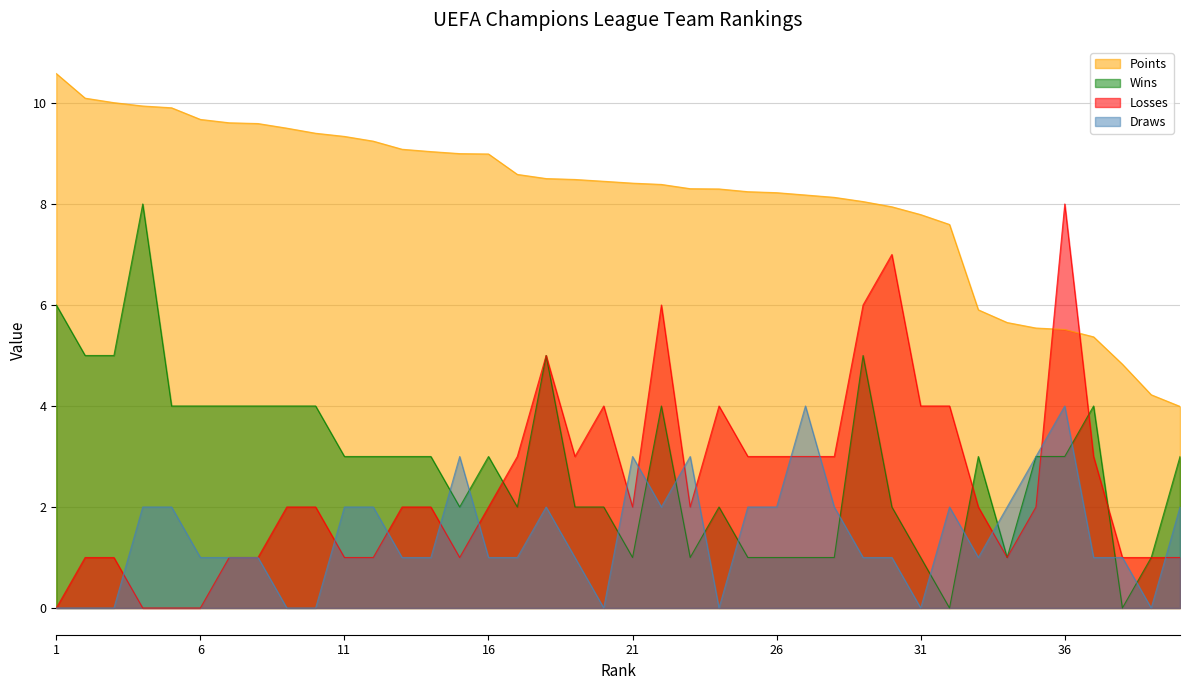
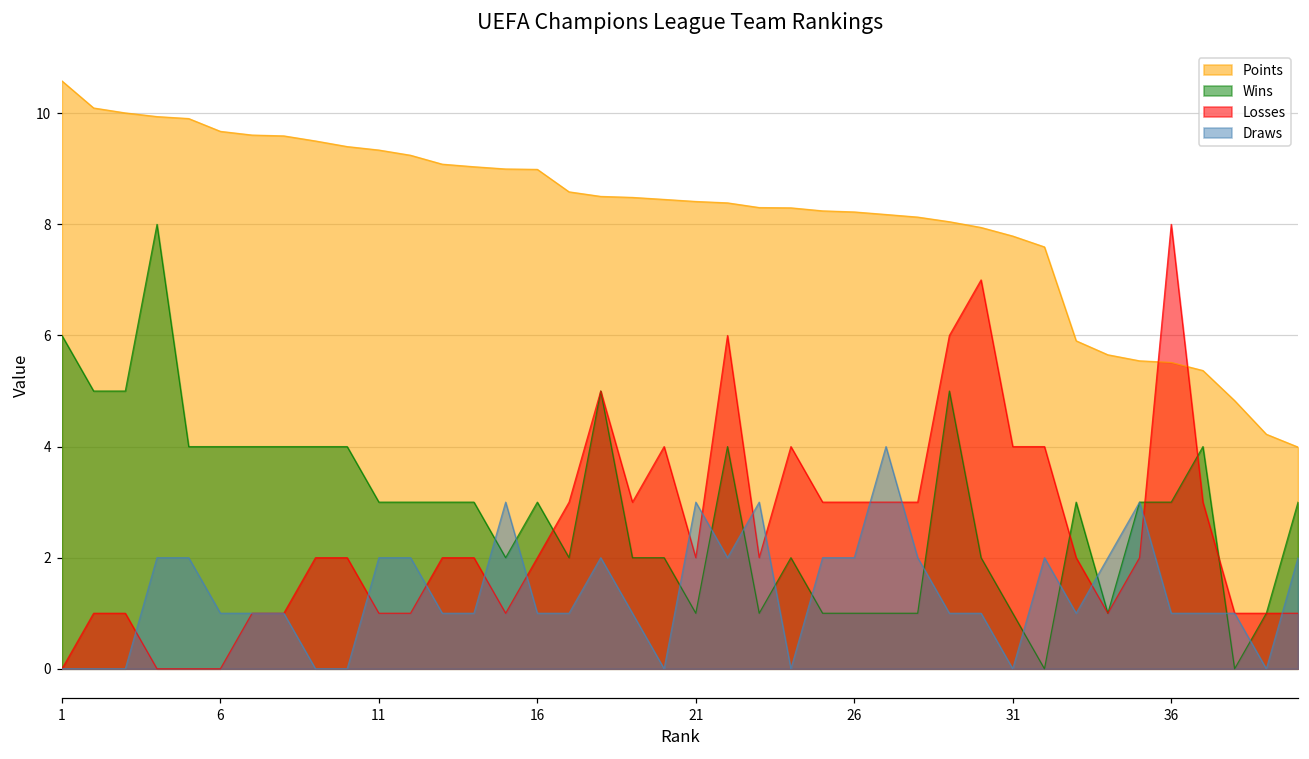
Draws, 36: 4 -> 1
